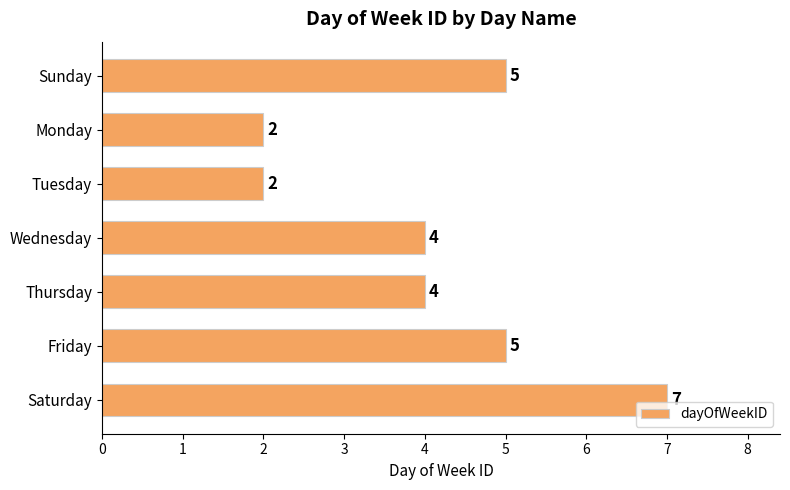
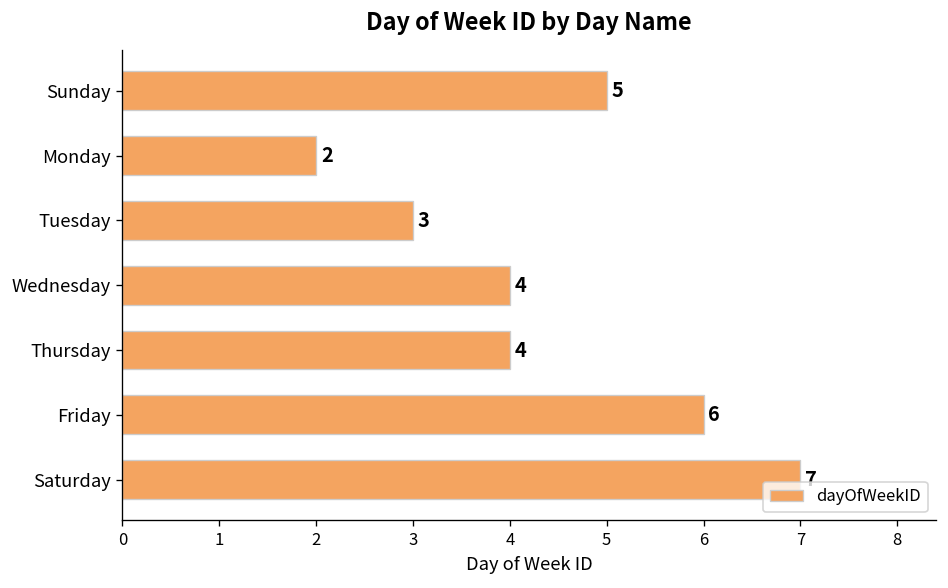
Tuesday: 2 -> 3
Friday: 5 -> 6
